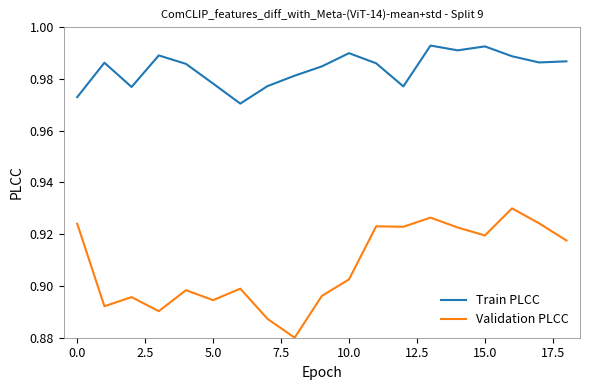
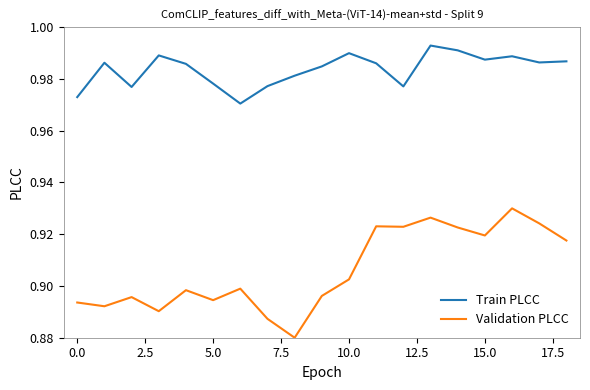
Validation PLCC, 0.0: 0.924 -> 0.894
Train PLCC, 15.0: 0.993 -> 0.987
